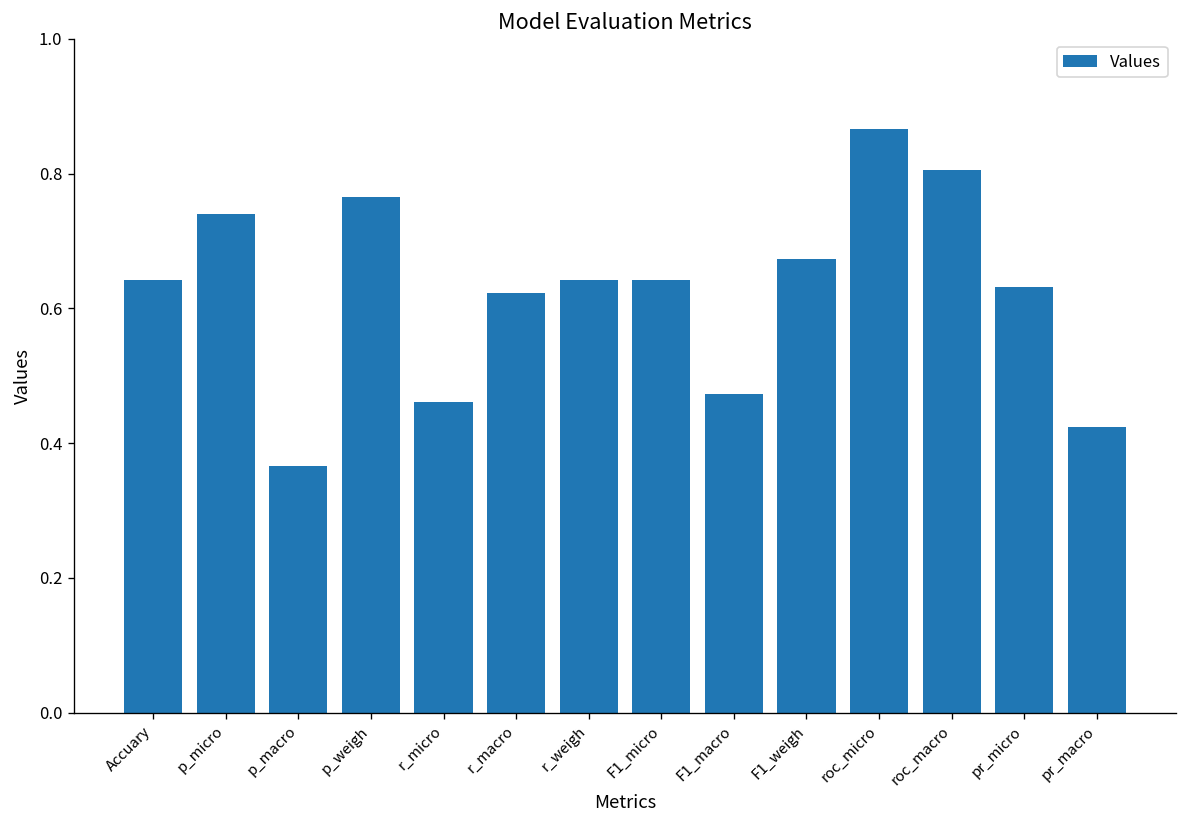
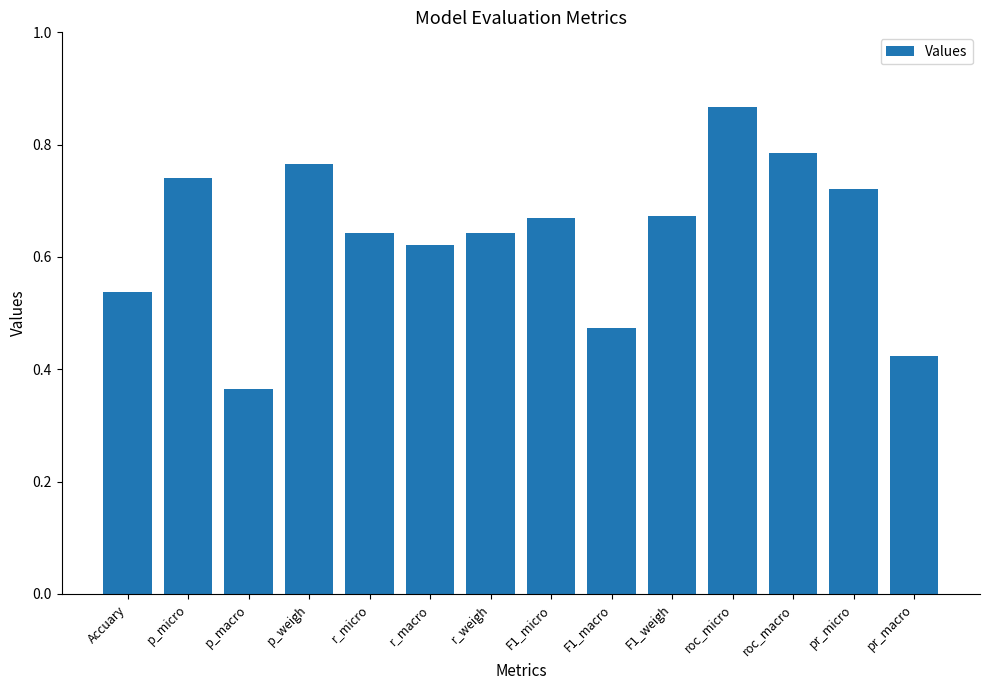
Accuary: 0.64 -> 0.54
r_micro: 0.46 -> 0.64
F1_micro: 0.64 -> 0.67
roc_macro: 0.81 -> 0.78
pr_micro: 0.63 -> 0.72
